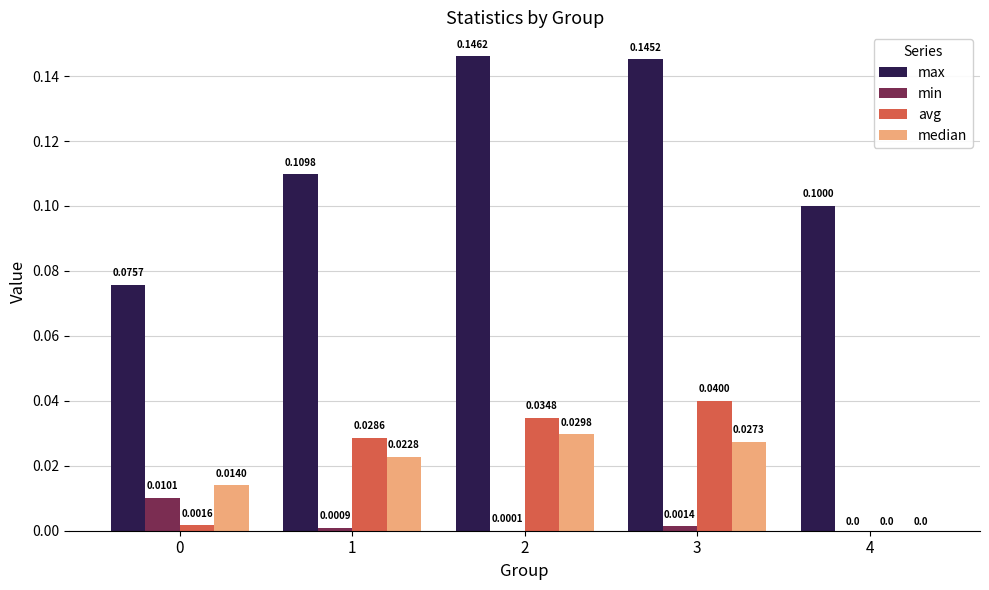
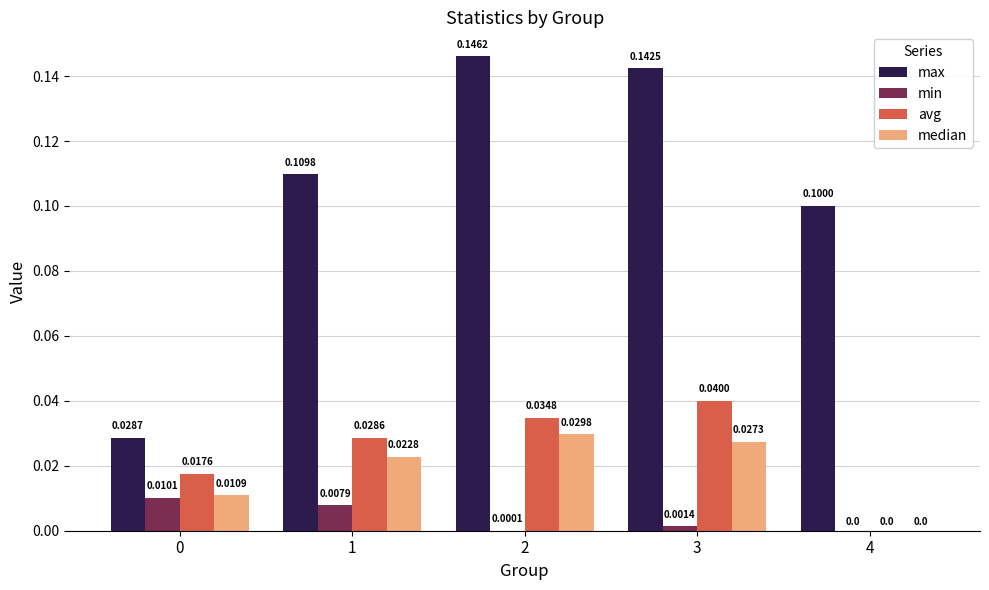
max, 0: 0.0757 -> 0.0287
avg, 0: 0.0016 -> 0.0176
median, 0: 0.0140 -> 0.0109
min, 1: 0.0009 -> 0.0079
max, 3: 0.1452 -> 0.1425
